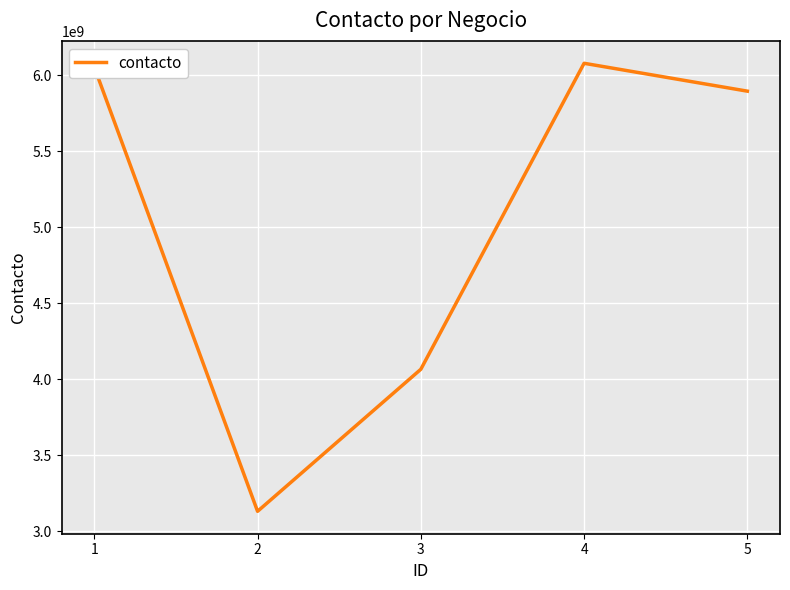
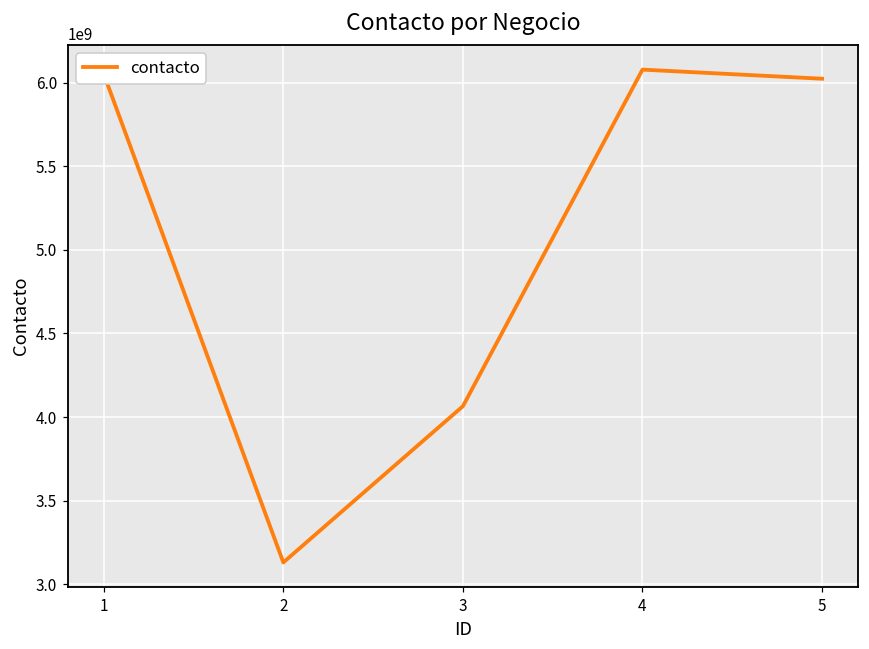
5: 5900000000 -> 6020000000
